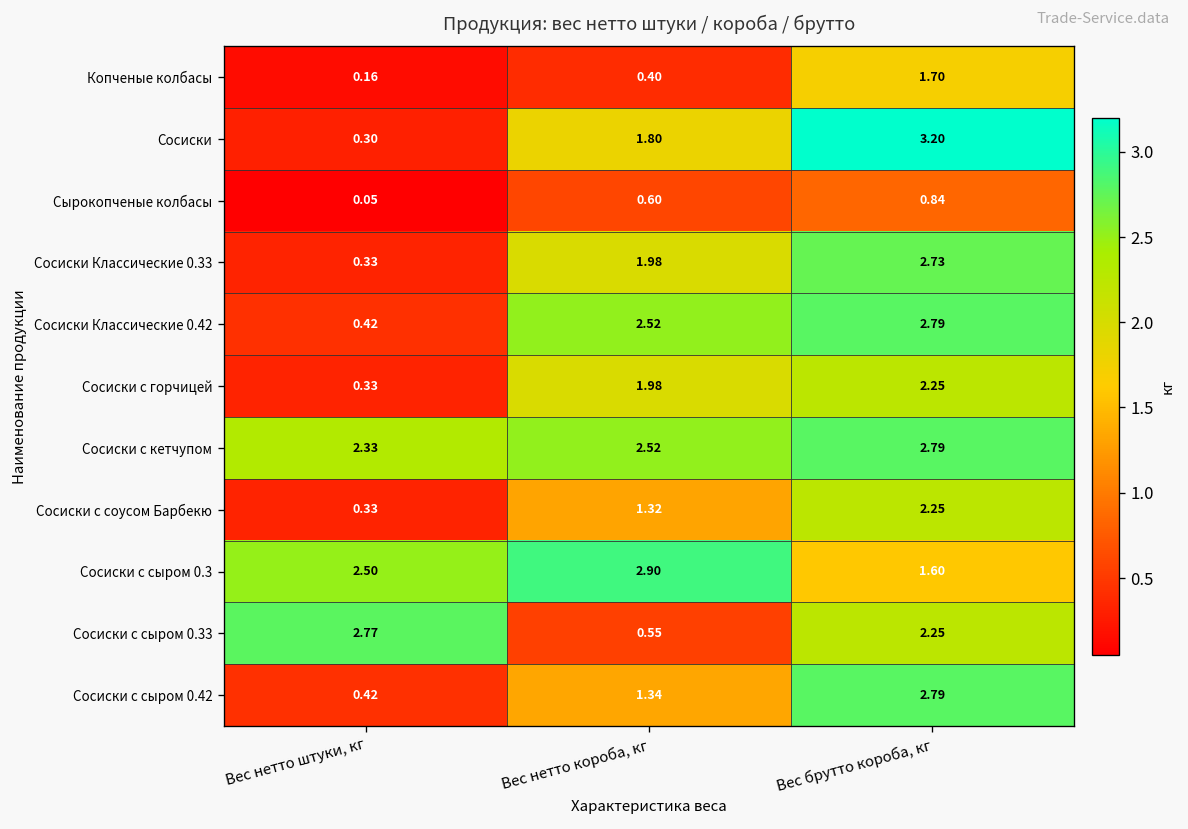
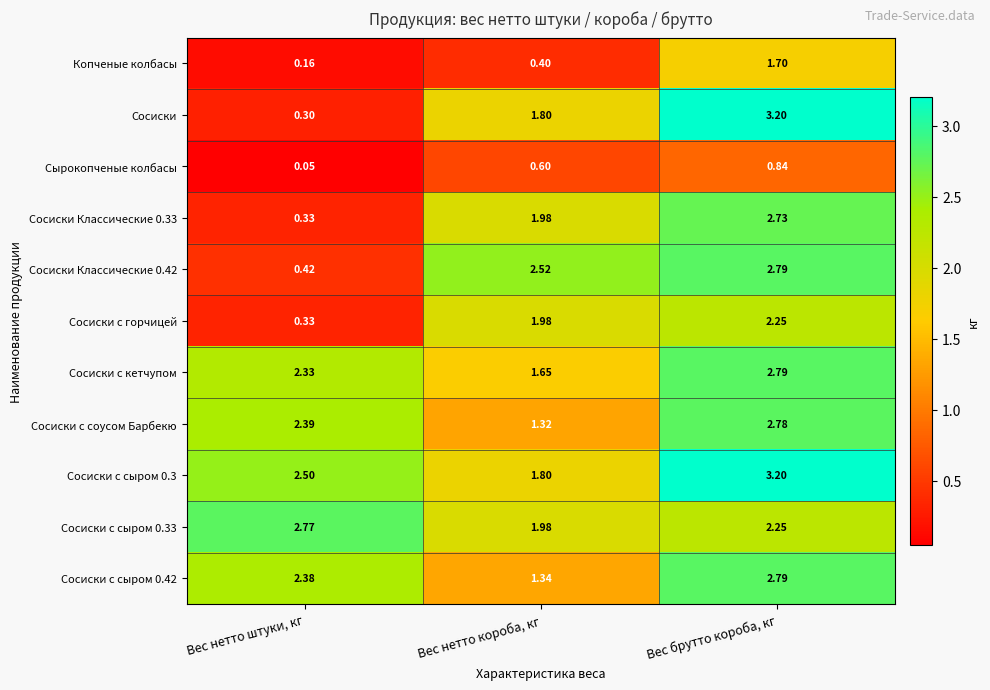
Сосиски с кетчупом, Вес нетто короба, кг: 2.52 -> 1.65
Сосиски с соусом Барбекю, Вес нетто штуки, кг: 0.33 -> 2.39
Сосиски с соусом Барбекю, Вес брутто короба, кг: 2.25 -> 2.78
Сосиски с сыром 0.3, Вес нетто короба, кг: 2.90 -> 1.80
Сосиски с сыром 0.3, Вес брутто короба, кг: 1.60 -> 3.20
Сосиски с сыром 0.33, Вес нетто короба, кг: 0.55 -> 1.98
Сосиски с сыром 0.42, Вес нетто штуки, кг: 0.42 -> 2.38
